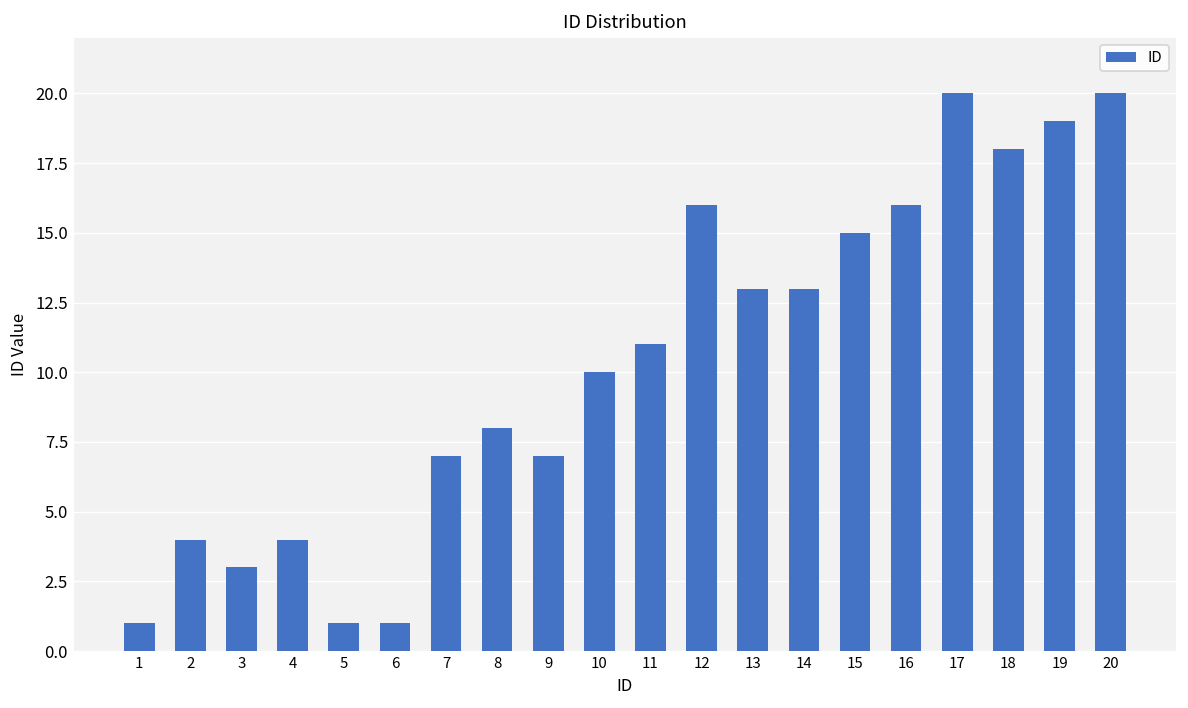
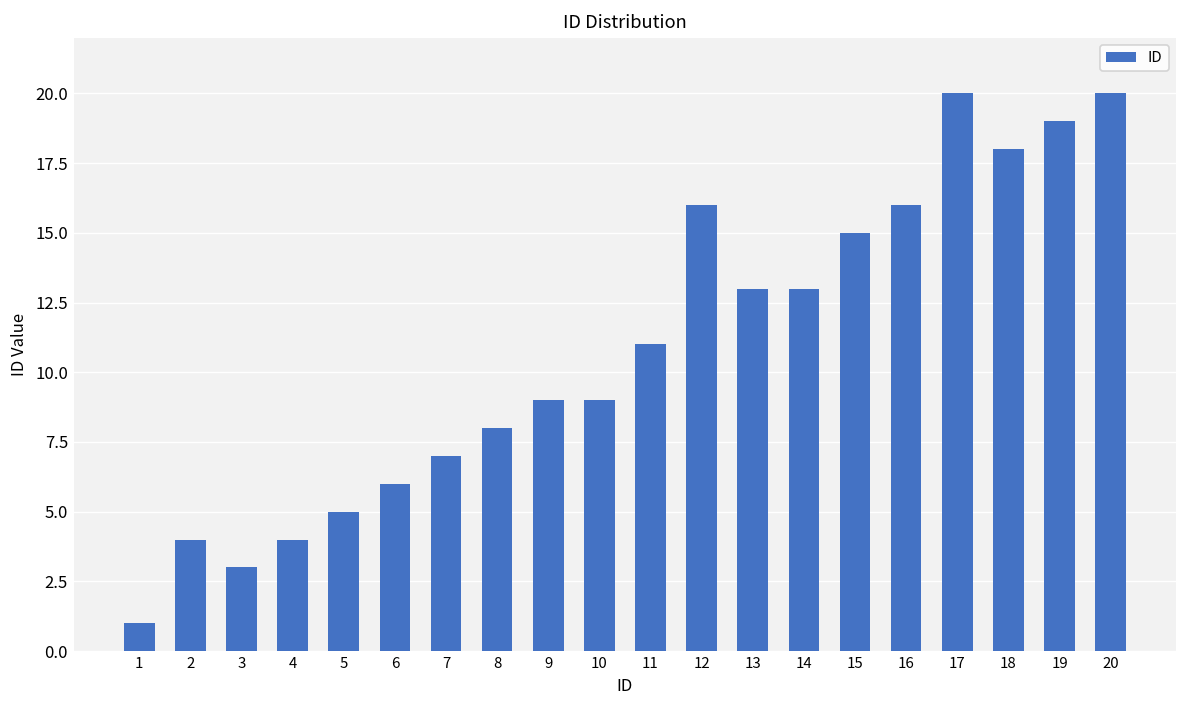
5: 1 -> 5
6: 1 -> 6
9: 7 -> 9
10: 10 -> 9
